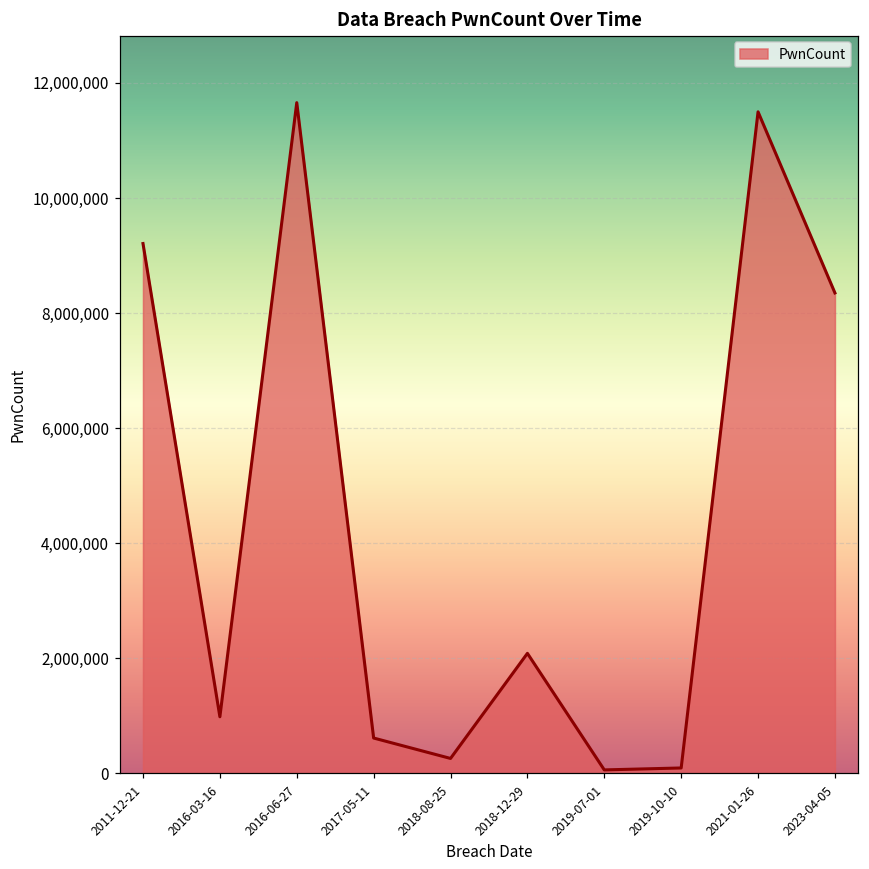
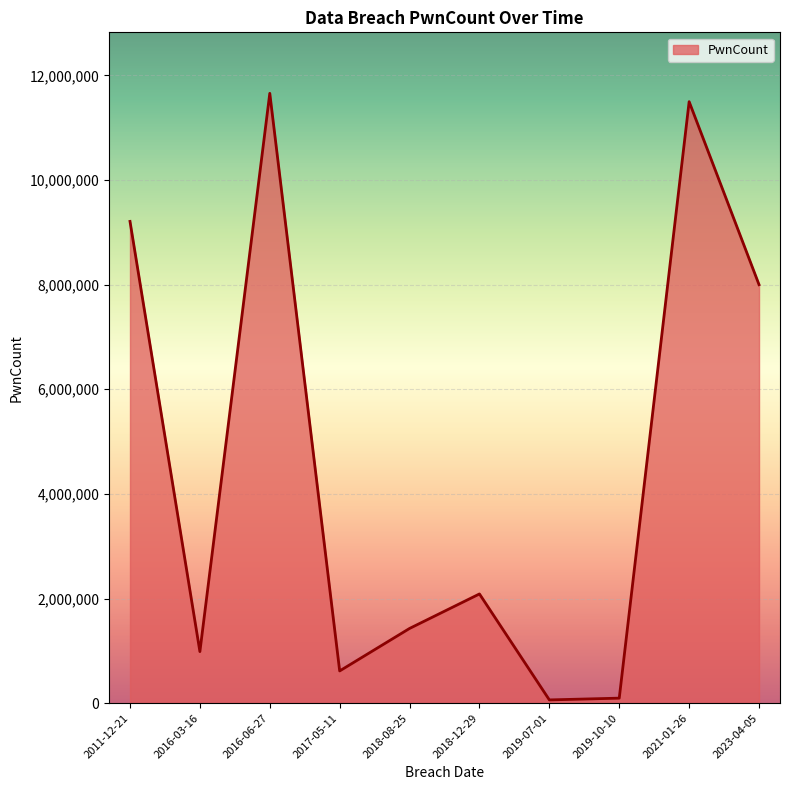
2018-08-25: 300,000 -> 1,400,000
2023-04-05: 8,400,000 -> 8,000,000
